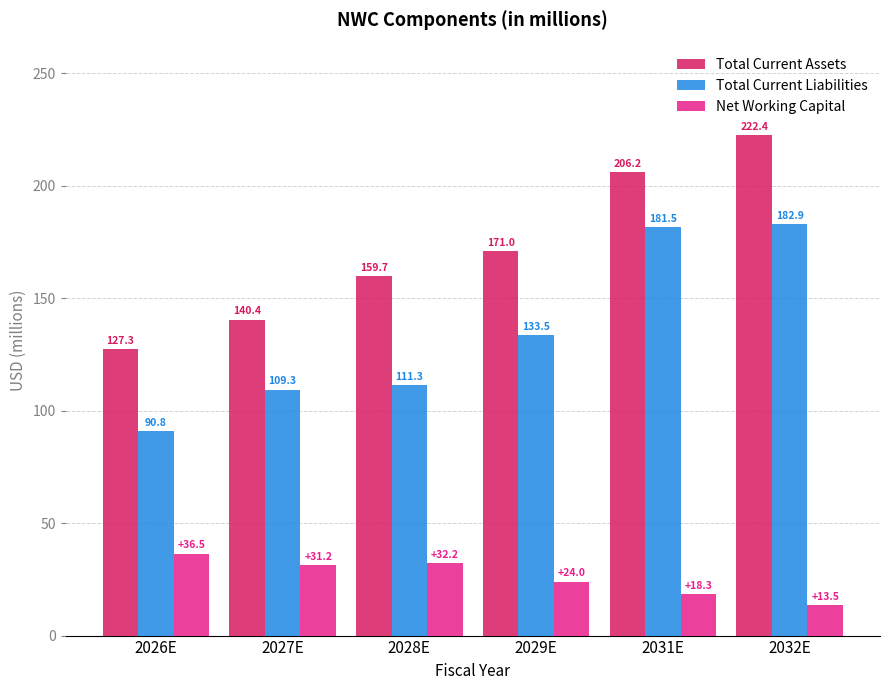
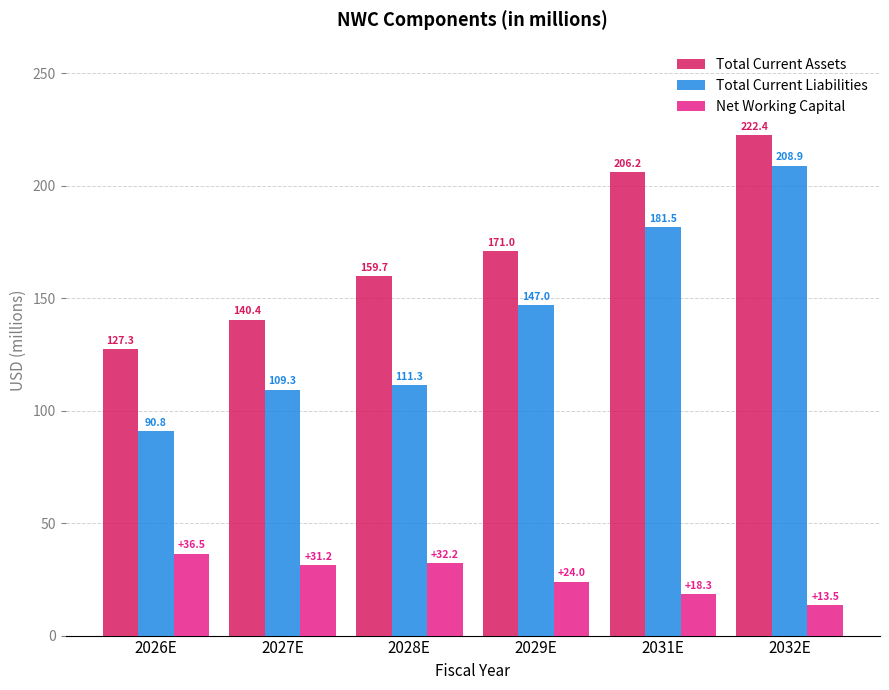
Total Current Liabilities, 2029E: 133.5 -> 147.0
Total Current Liabilities, 2032E: 182.9 -> 208.9
